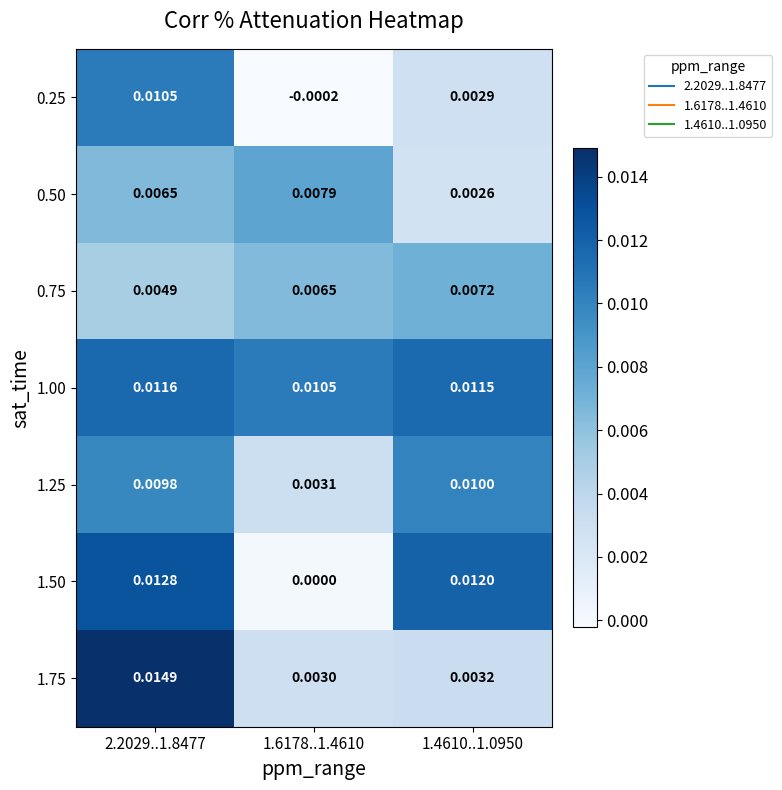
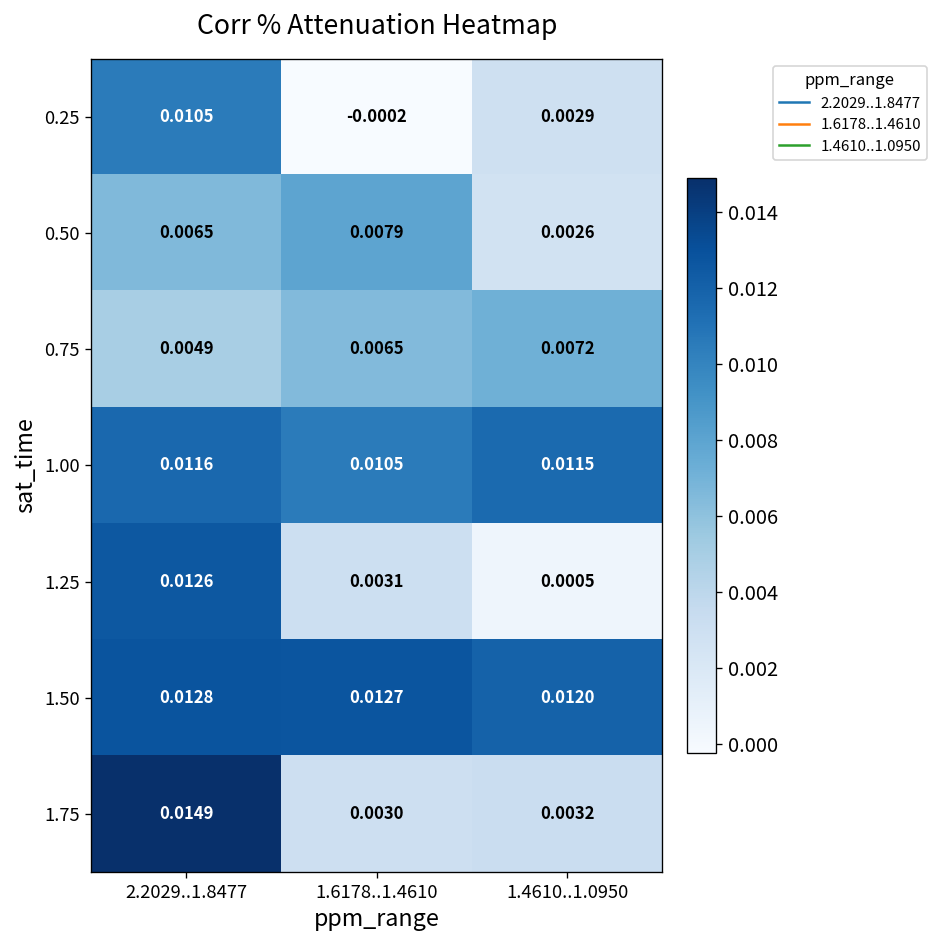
1.25, 2.2029..1.8477: 0.0098 -> 0.0126
1.25, 1.4610..1.0950: 0.0100 -> 0.0005
1.50, 1.6178..1.4610: 0.0000 -> 0.0127
